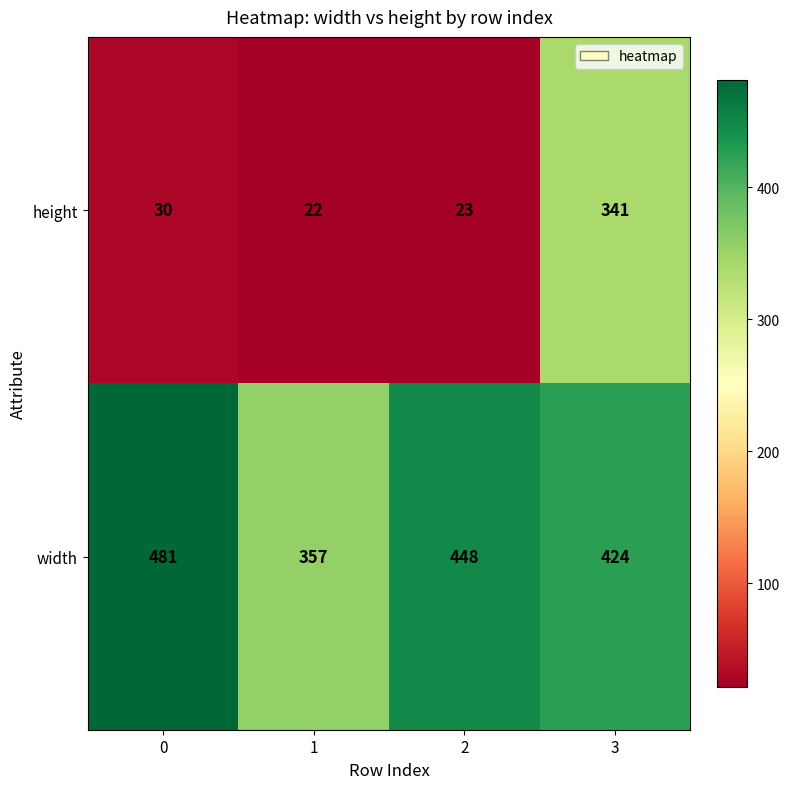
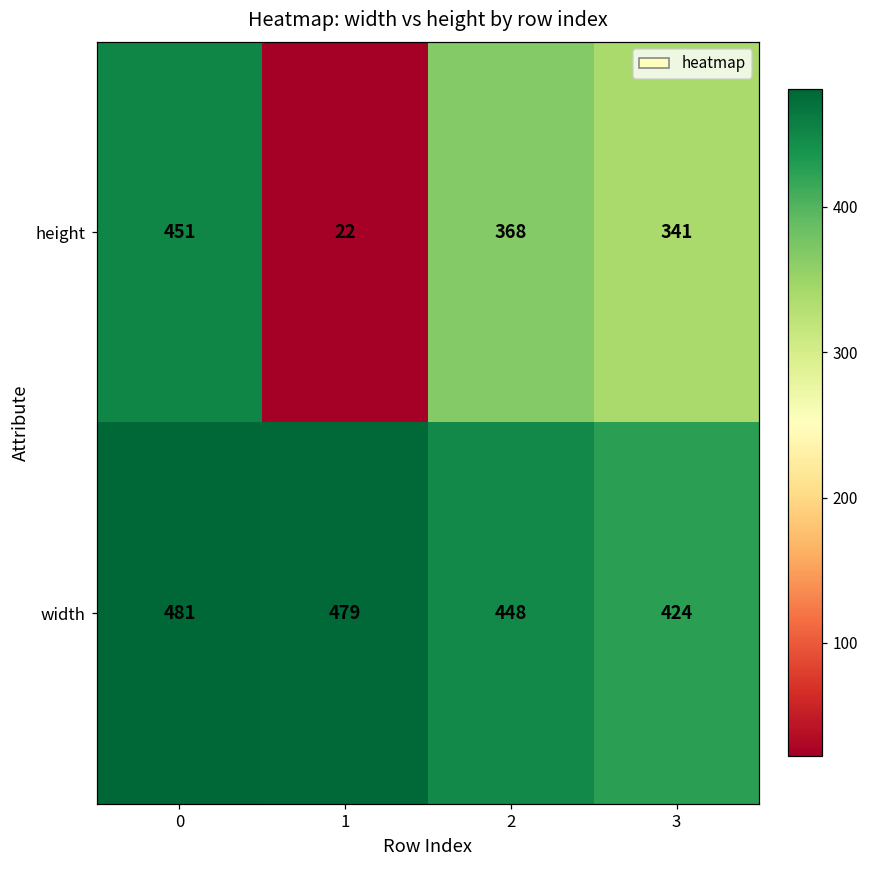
height, 0: 30 -> 451
height, 2: 23 -> 368
width, 1: 357 -> 479
